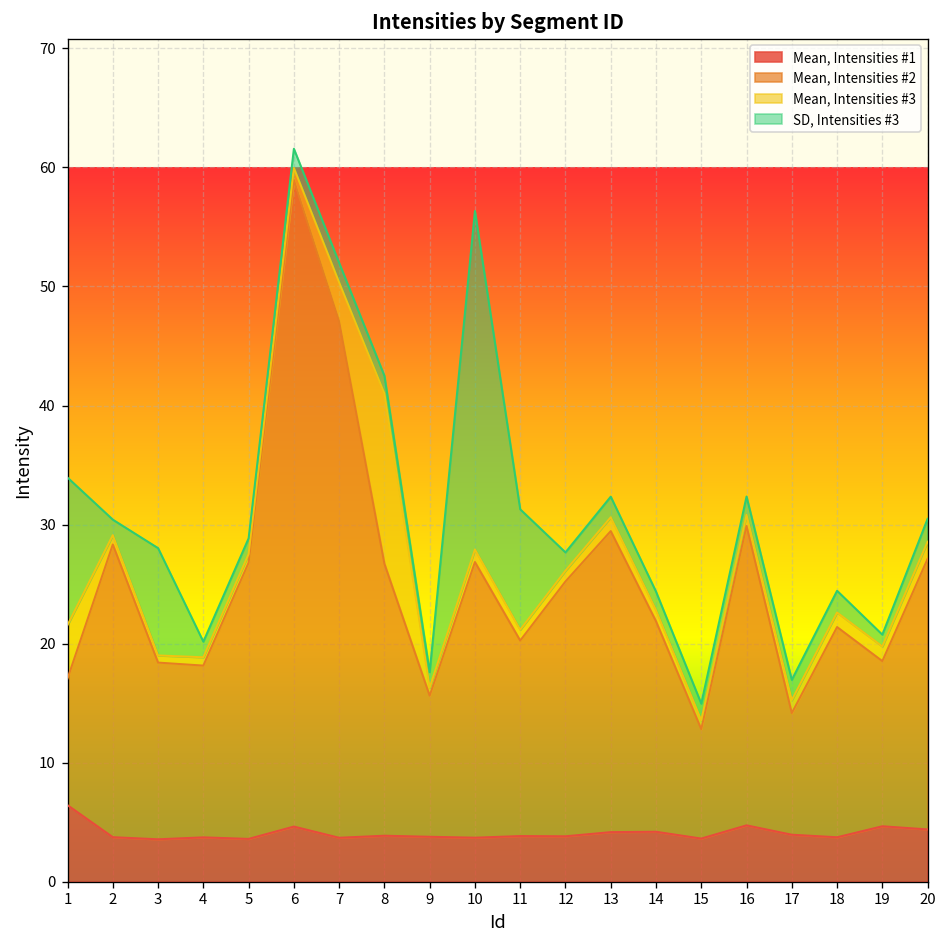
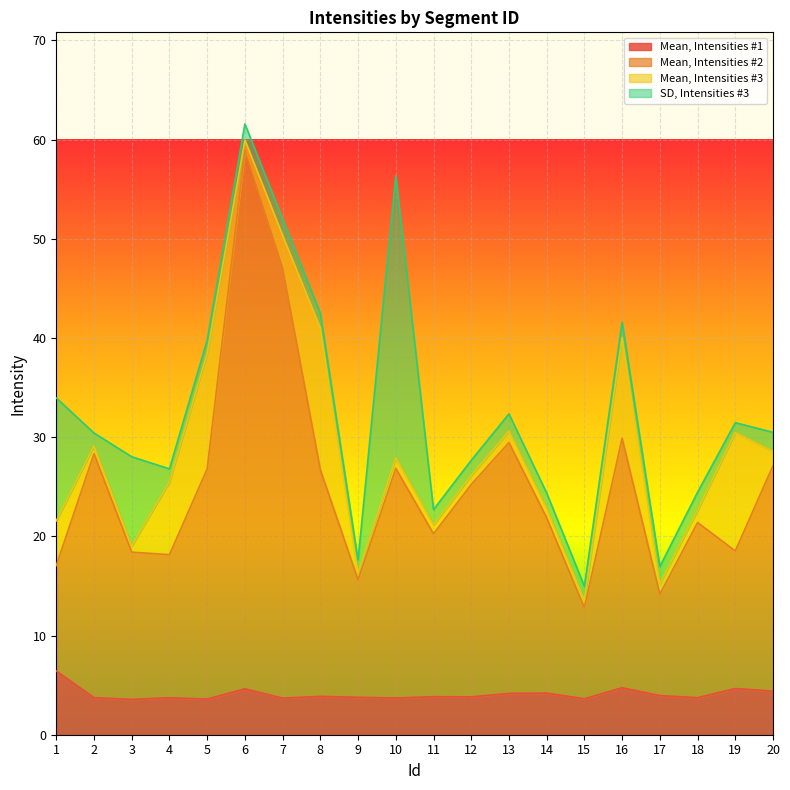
Mean, Intensities #3, 4: 1 -> 7
Mean, Intensities #3, 5: 1 -> 12
SD, Intensities #3, 11: 10 -> 2
Mean, Intensities #3, 16: 1 -> 10
Mean, Intensities #3, 19: 1 -> 12
